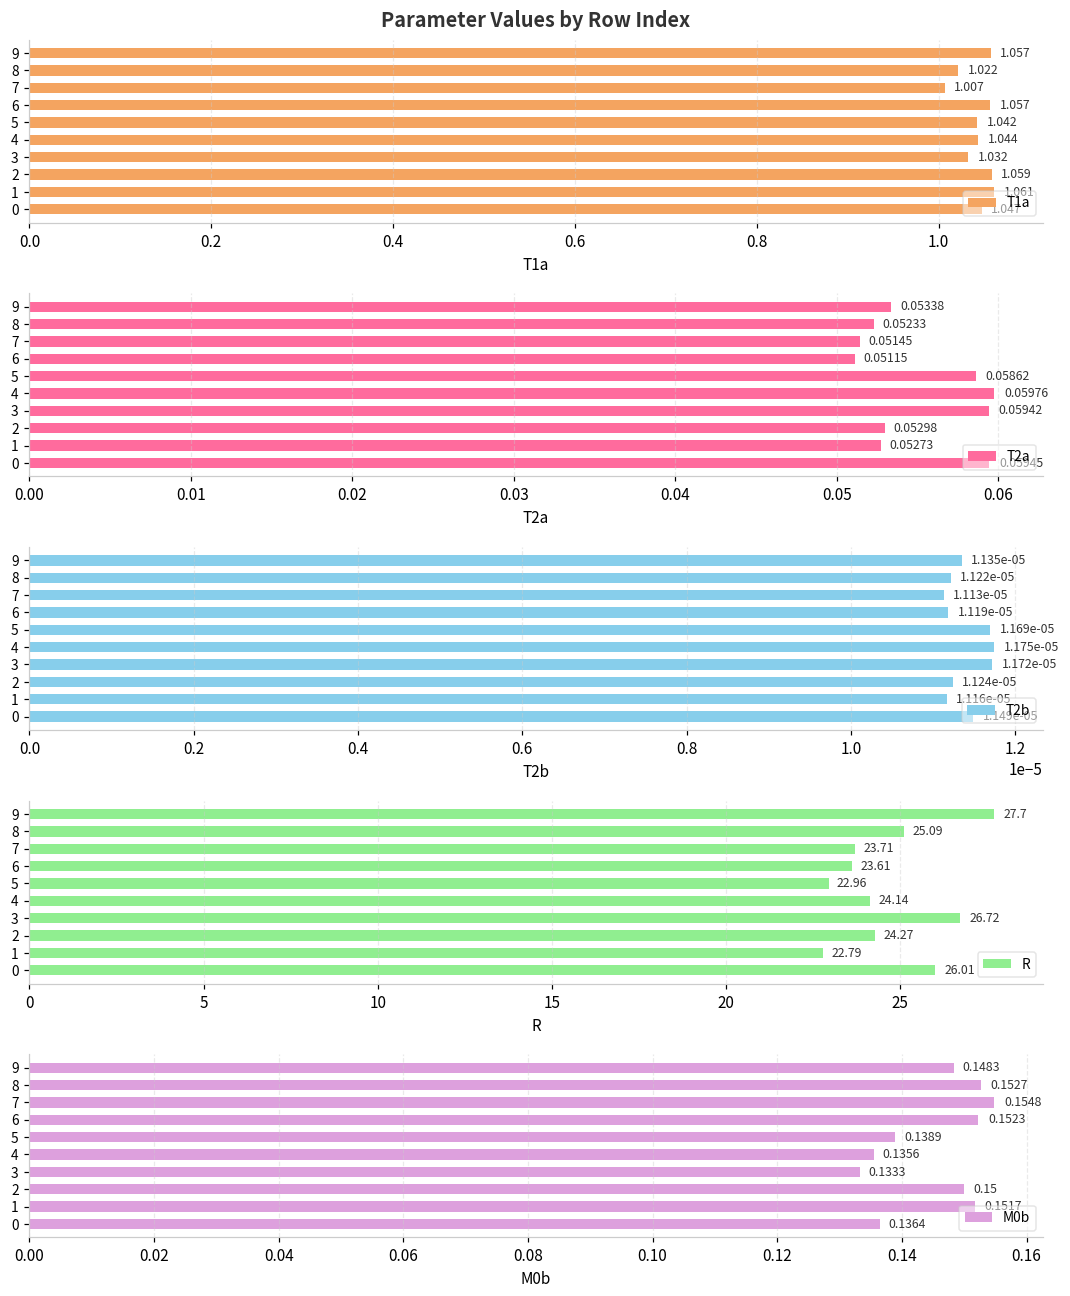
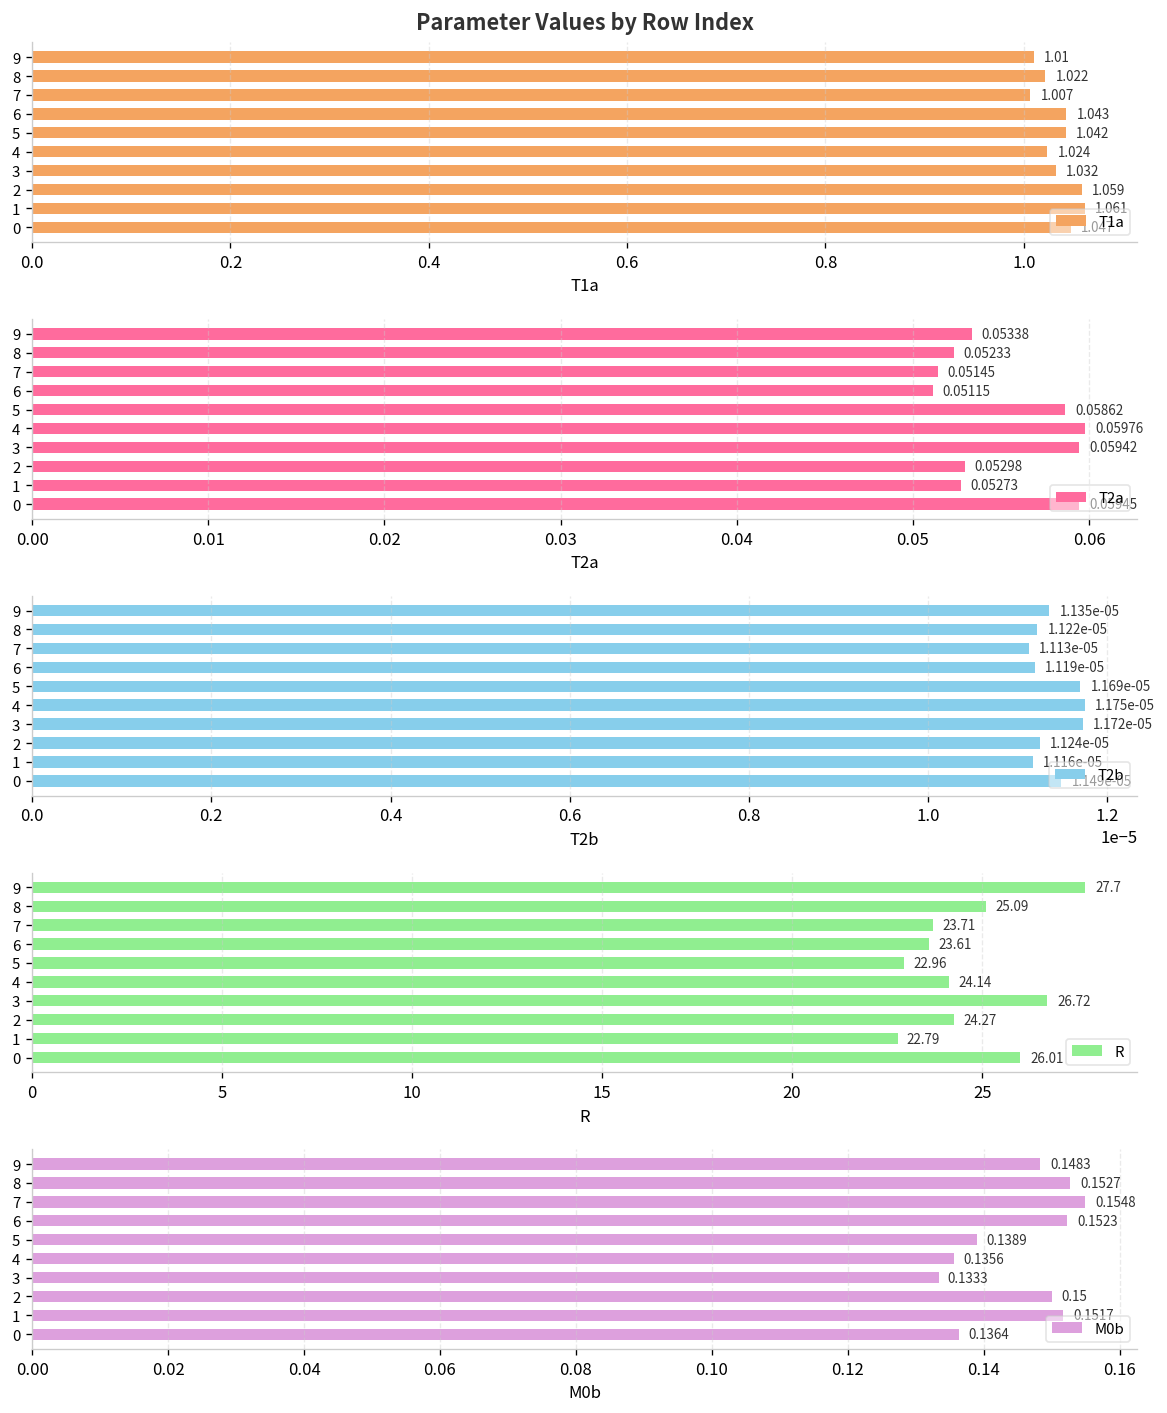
Parameter Values by Row Index, 9: 1.057 -> 1.01
Parameter Values by Row Index, 6: 1.057 -> 1.043
Parameter Values by Row Index, 4: 1.044 -> 1.024
